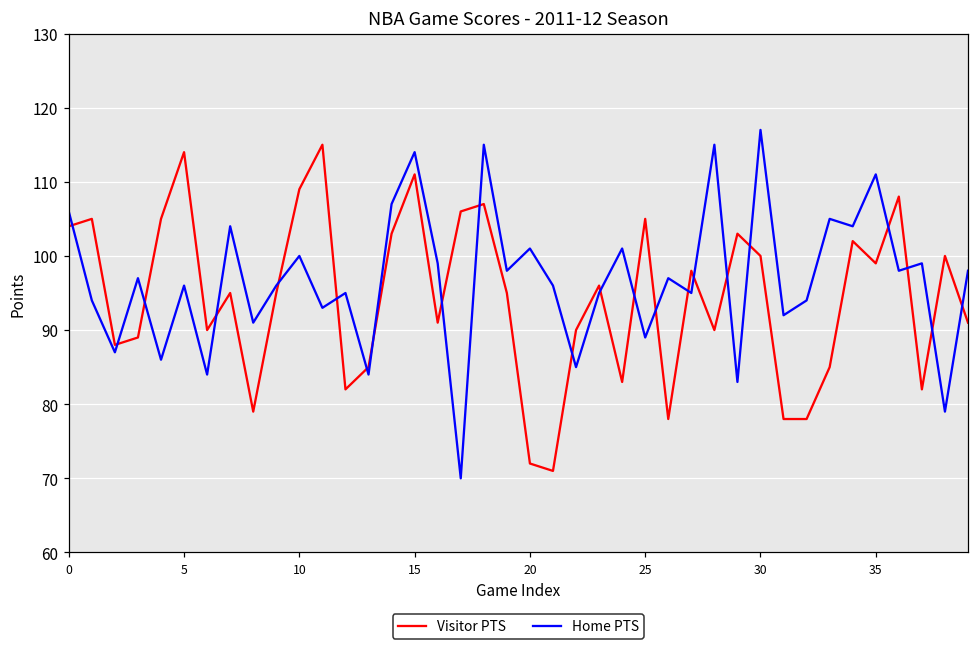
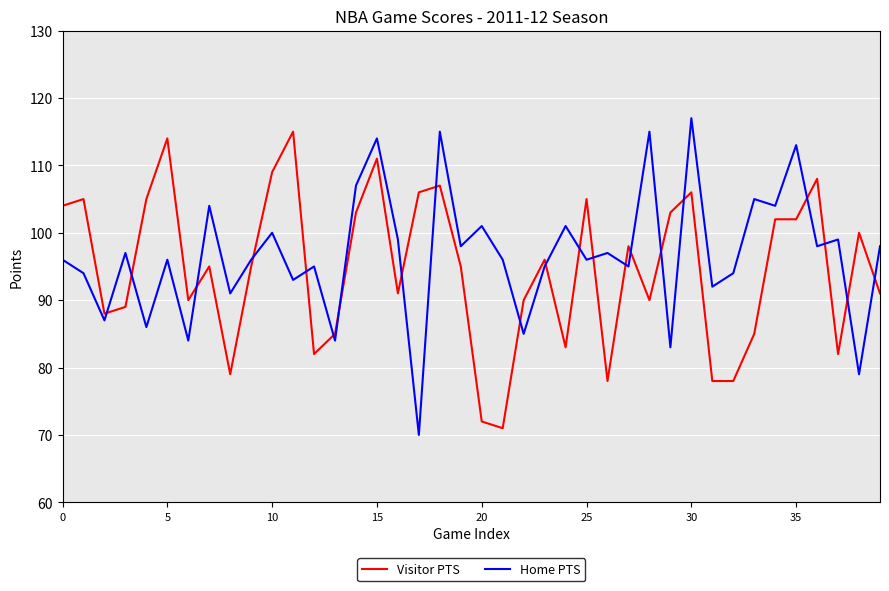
Home PTS, 0: 106 -> 96
Home PTS, 25: 89 -> 96
Visitor PTS, 30: 100 -> 106
Visitor PTS, 35: 99 -> 102
Home PTS, 35: 111 -> 113
